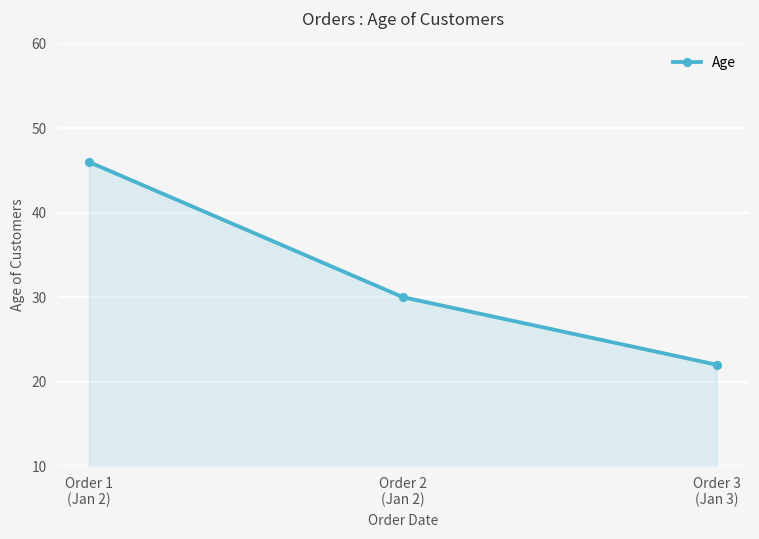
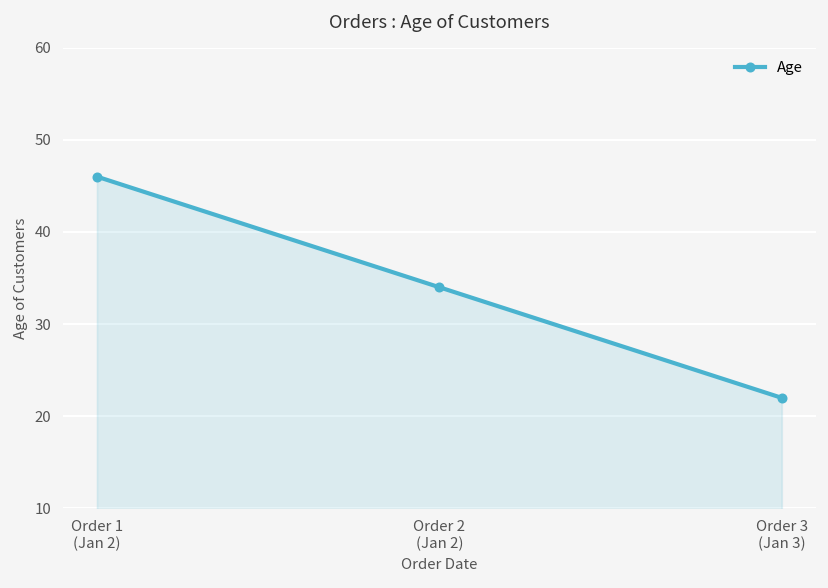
Order 2 (Jan 2): 30 -> 34
